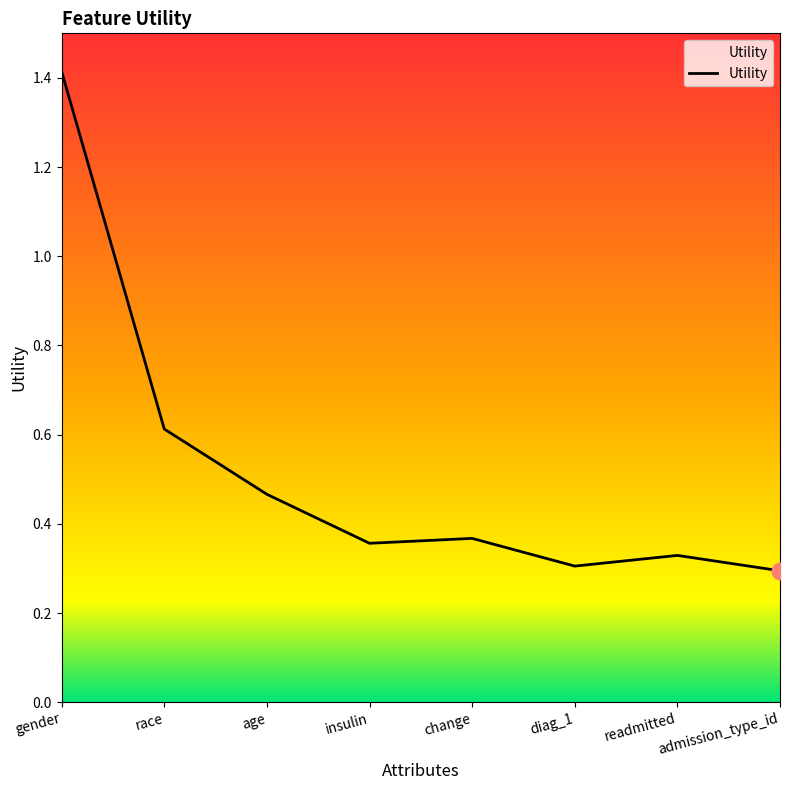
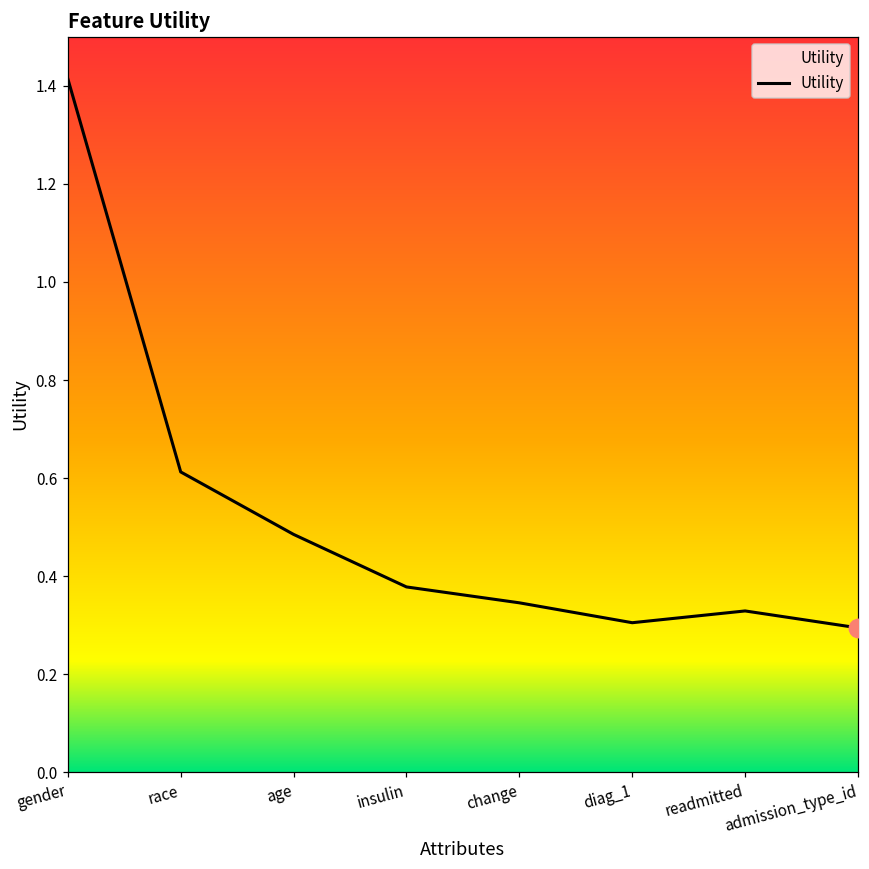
Utility, age: 0.47 -> 0.49
Utility, insulin: 0.36 -> 0.38
Utility, change: 0.37 -> 0.35
